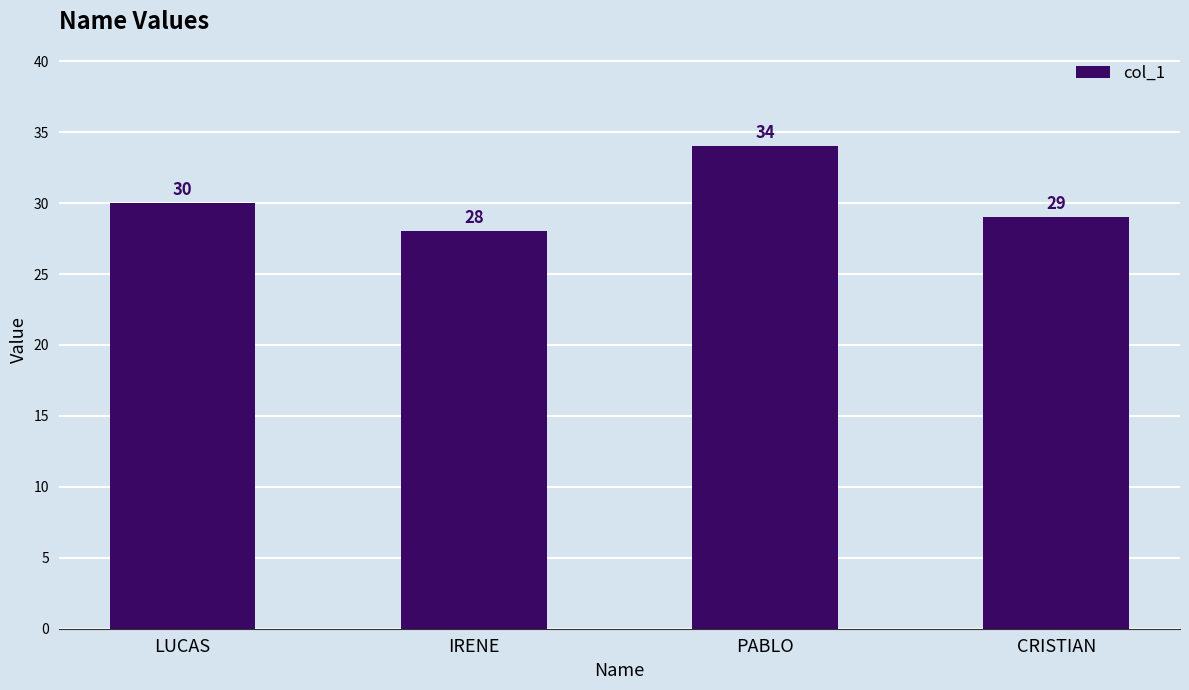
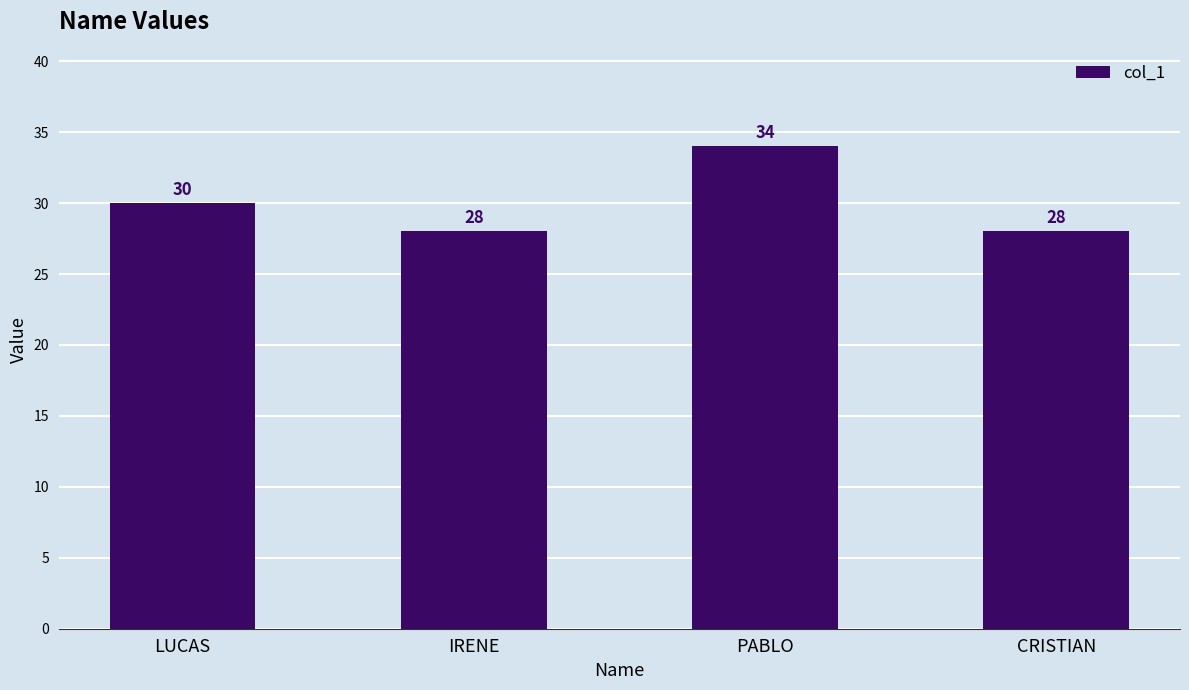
CRISTIAN: 29 -> 28
